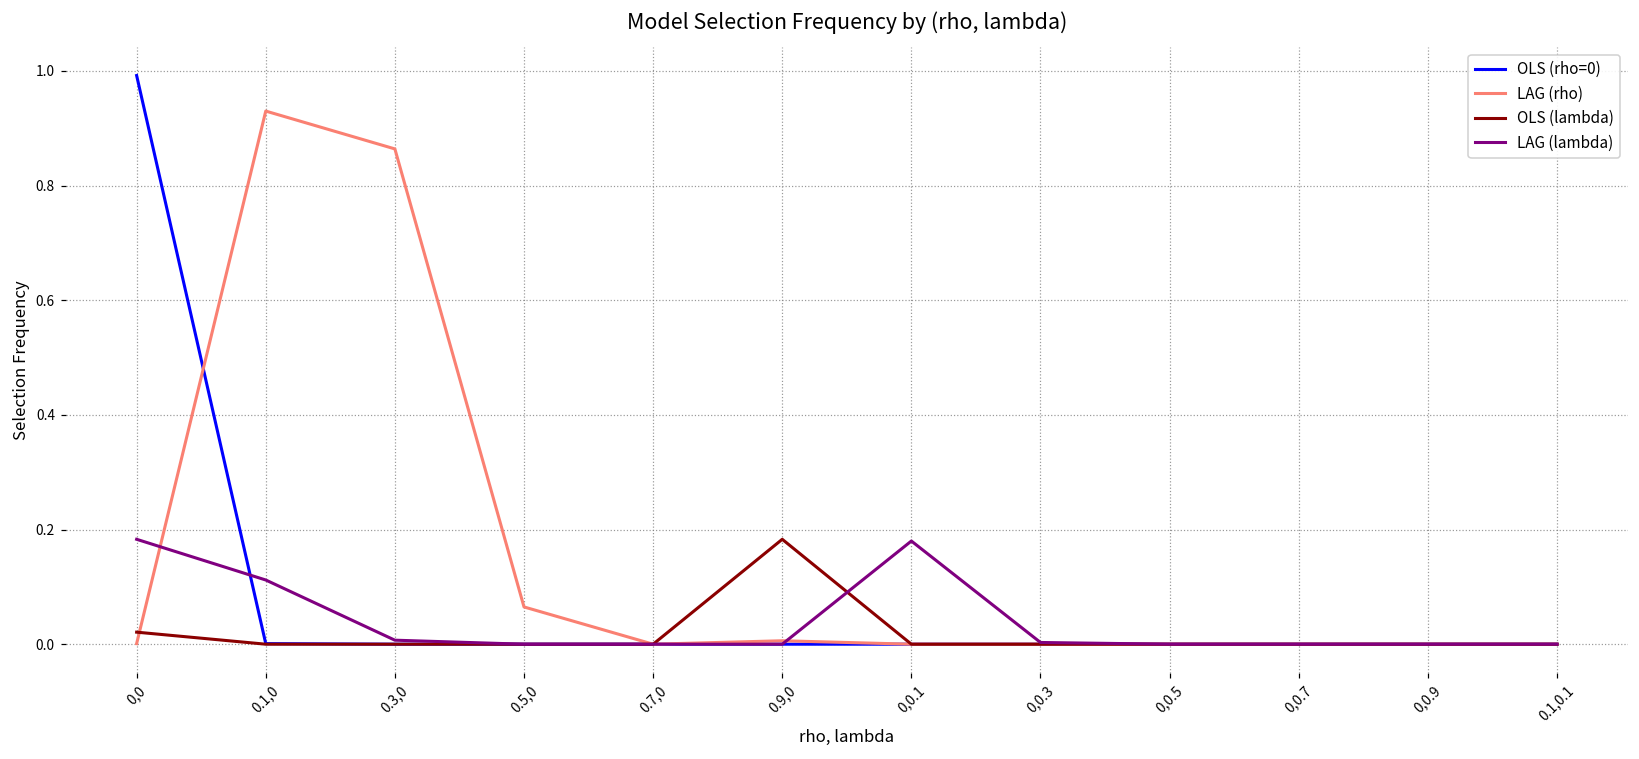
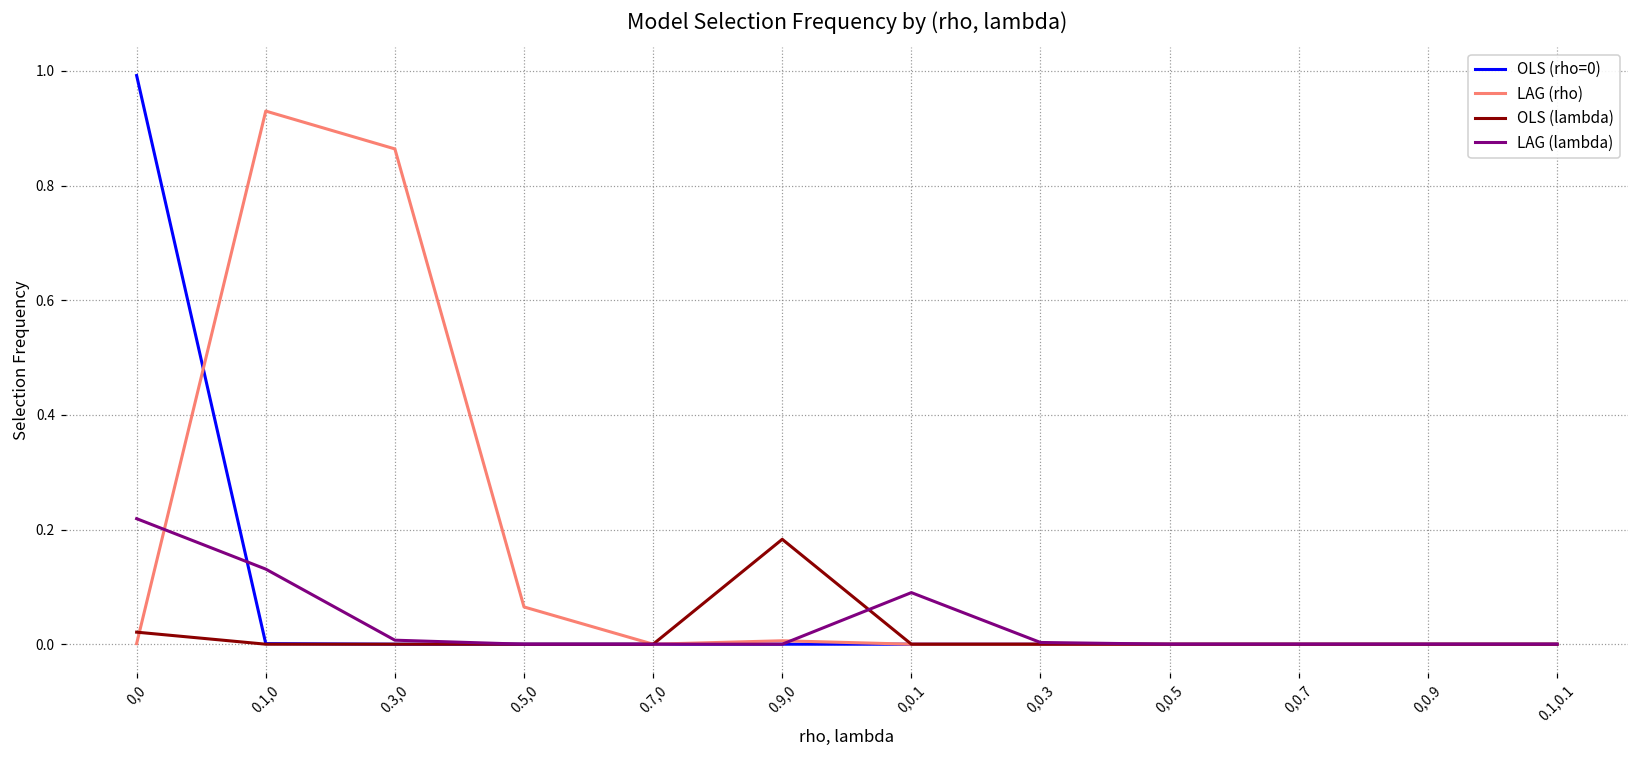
LAG (lambda), 0,0: 0.18 -> 0.22
LAG (lambda), 0.1,0: 0.11 -> 0.13
LAG (lambda), 0,0.1: 0.18 -> 0.09
